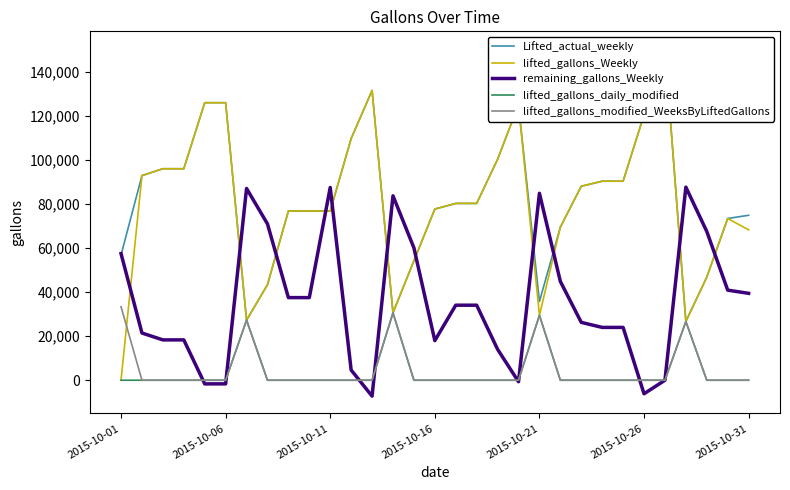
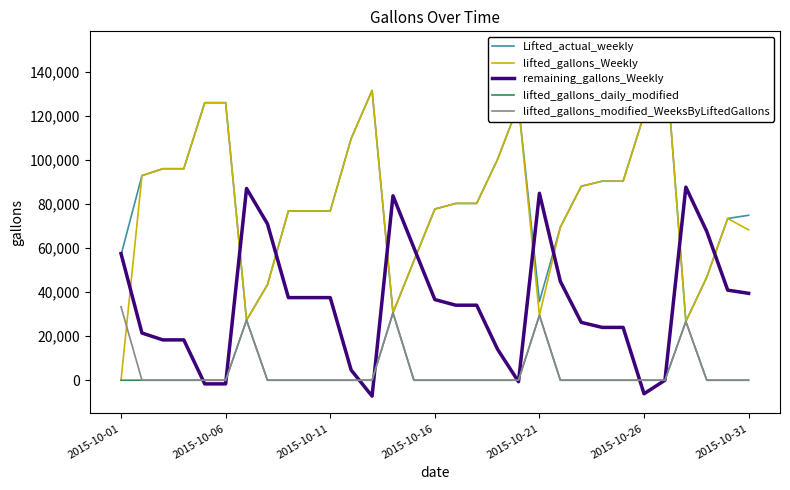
remaining_gallons_Weekly, 2015-10-11: 87,000 -> 37,000
remaining_gallons_Weekly, 2015-10-16: 18,000 -> 37,000
